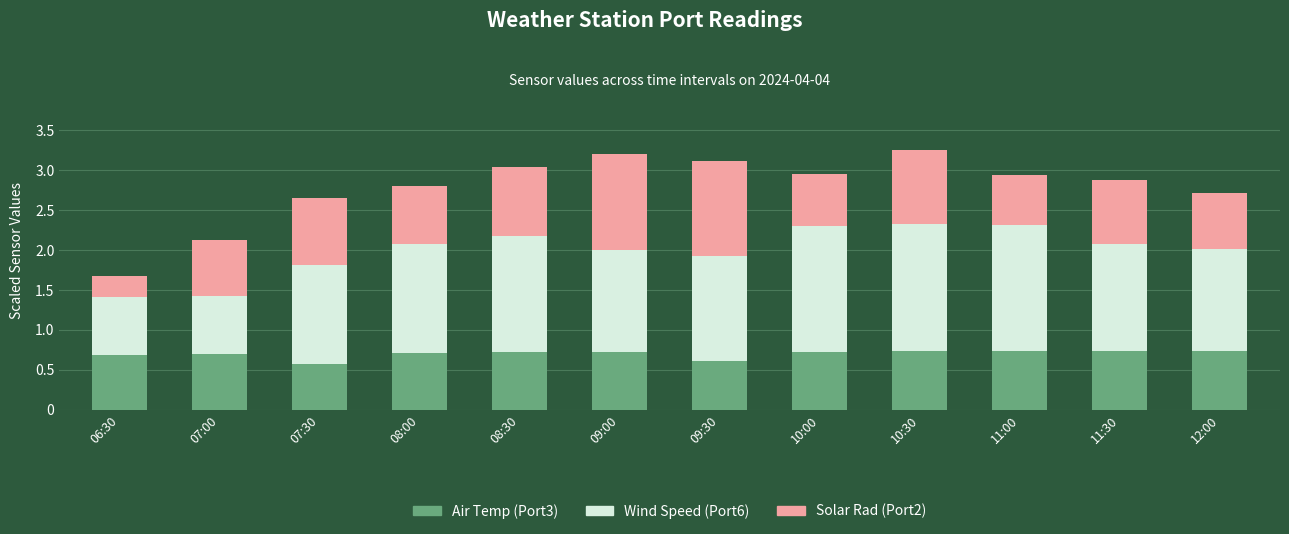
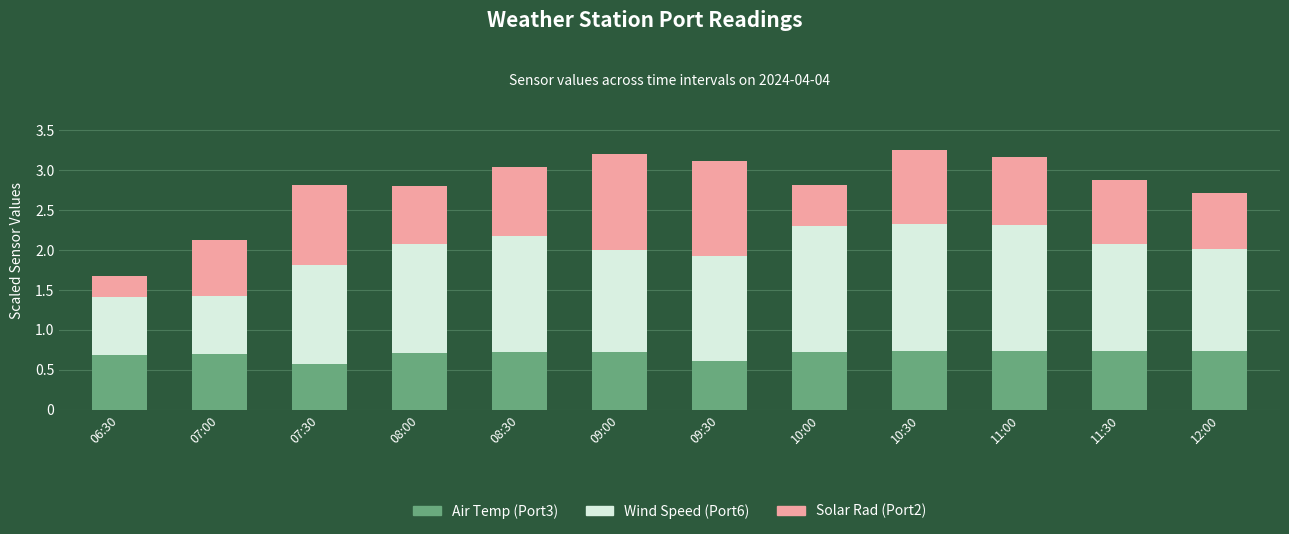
Solar Rad (Port2), 07:30: 0.8 -> 1.0
Solar Rad (Port2), 10:00: 0.7 -> 0.5
Solar Rad (Port2), 11:00: 0.6 -> 0.8
